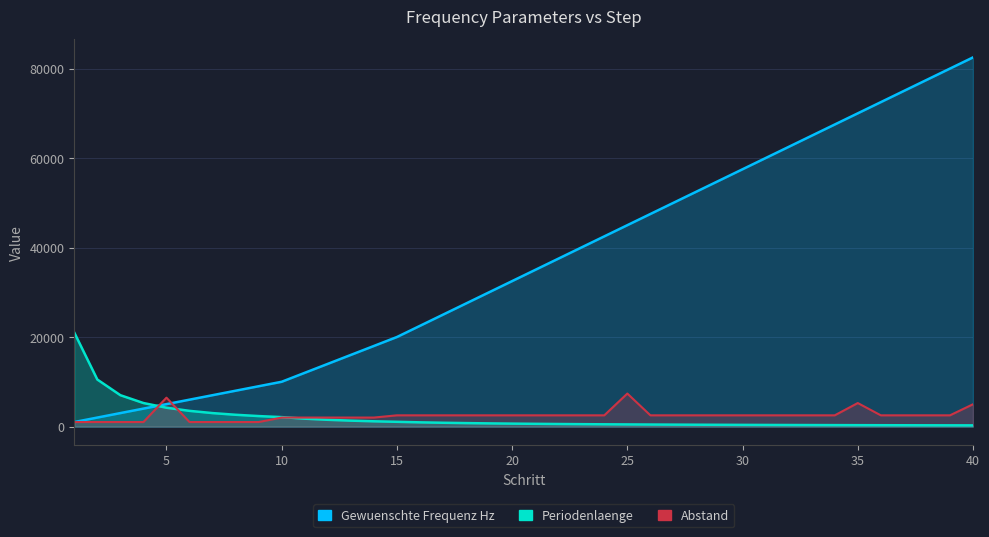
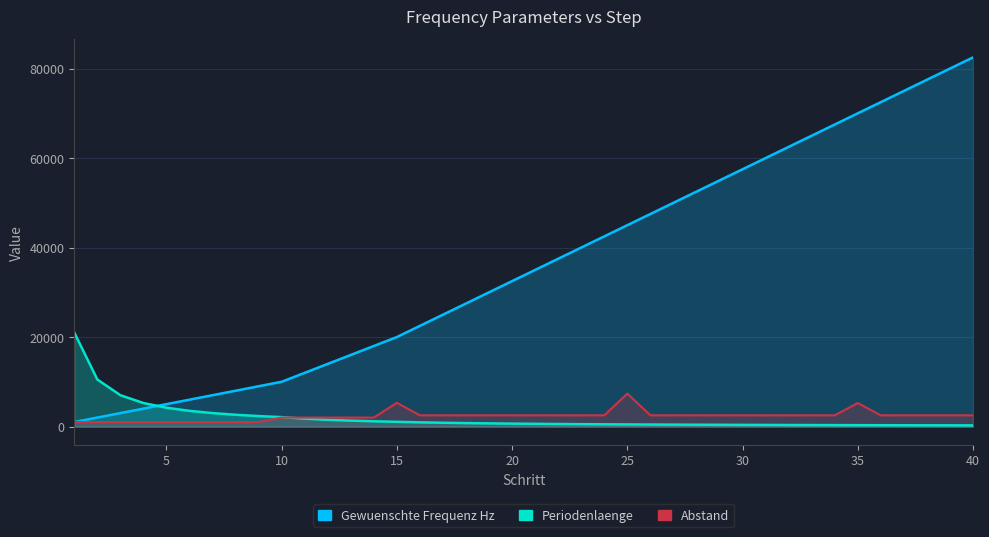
Abstand, 5: 6000 -> 1000
Abstand, 15: 3000 -> 5000
Abstand, 40: 5000 -> 3000
